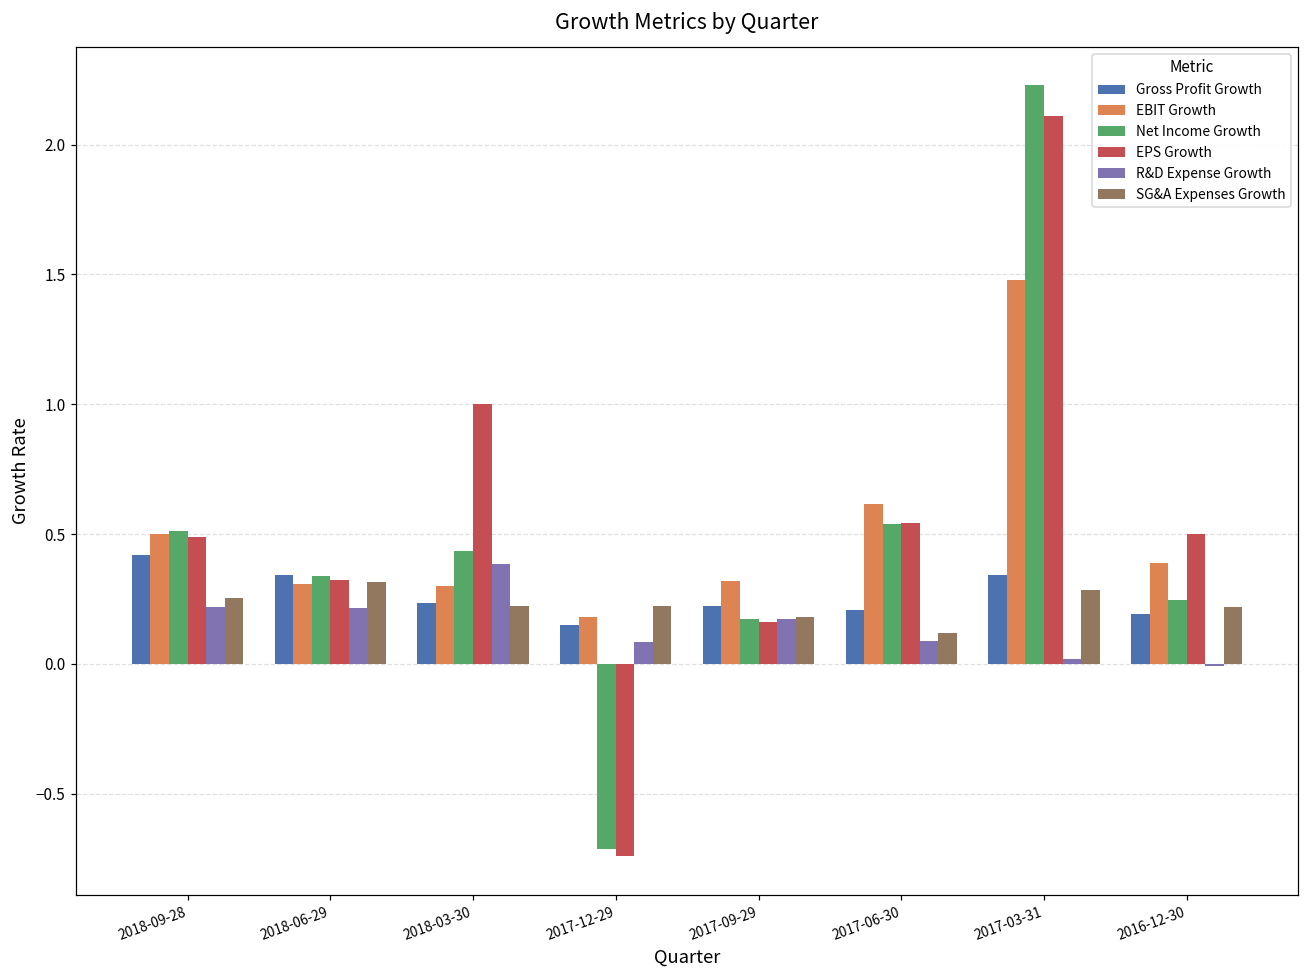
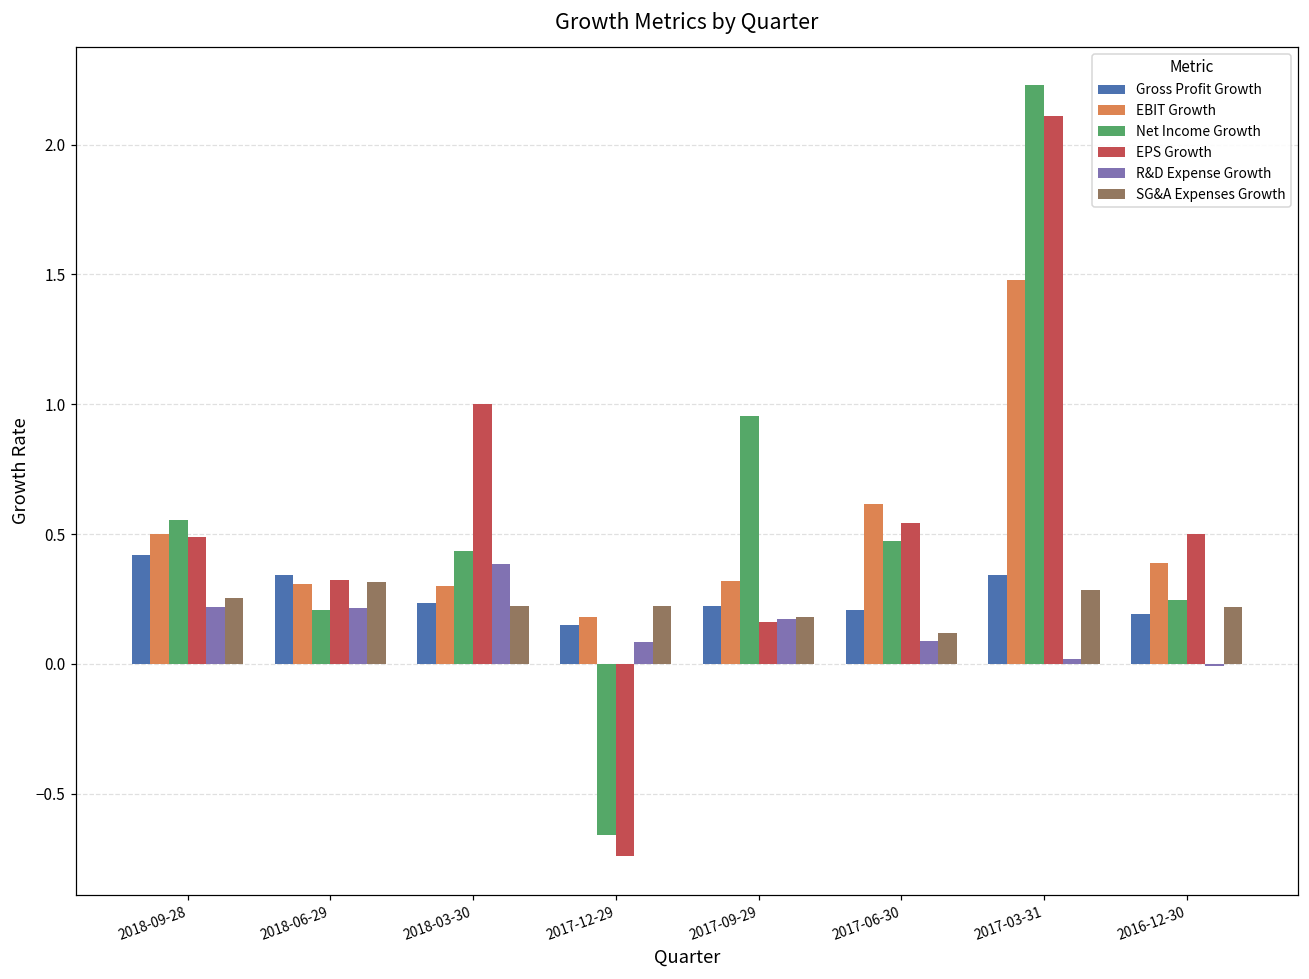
Net Income Growth, 2018-09-28: 0.51 -> 0.56
Net Income Growth, 2018-06-29: 0.34 -> 0.21
Net Income Growth, 2017-12-29: -0.71 -> -0.66
Net Income Growth, 2017-09-29: 0.17 -> 0.95
Net Income Growth, 2017-06-30: 0.54 -> 0.47
